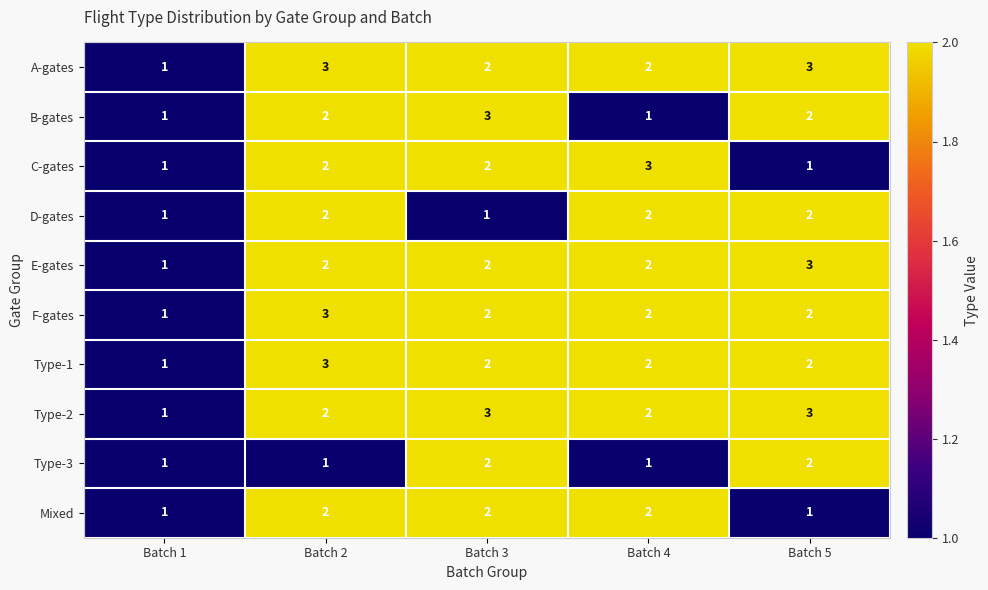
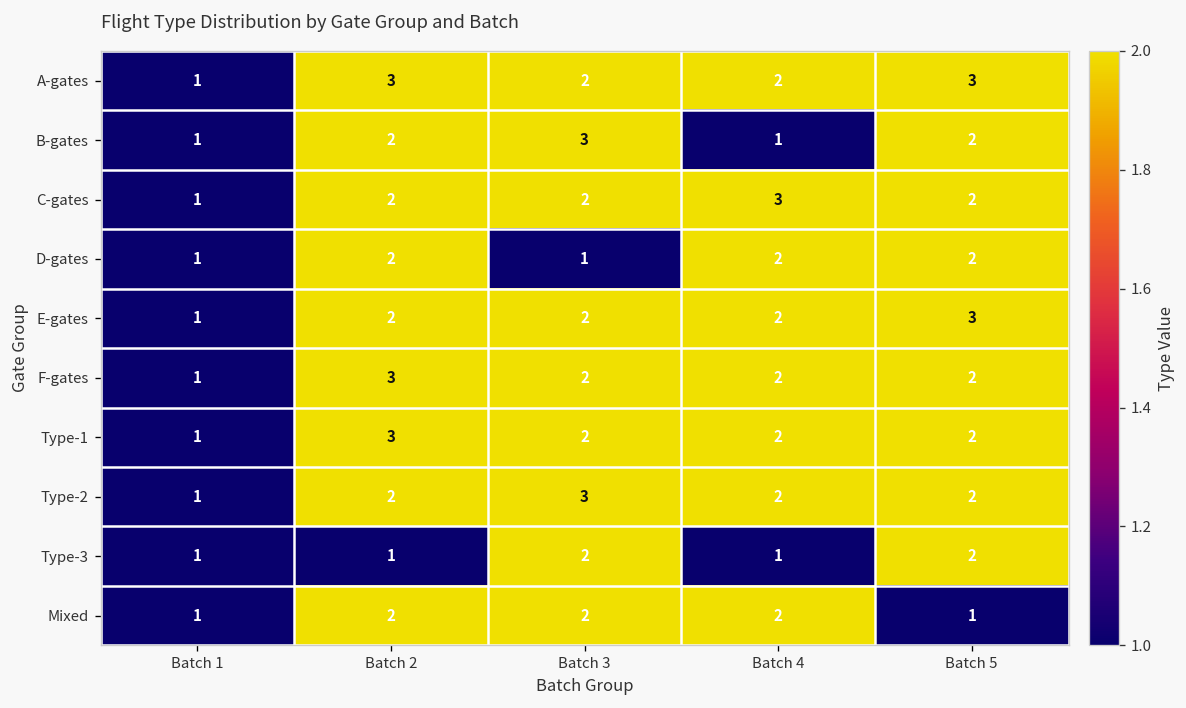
C-gates, Batch 5: 1 -> 2
Type-2, Batch 5: 3 -> 2
